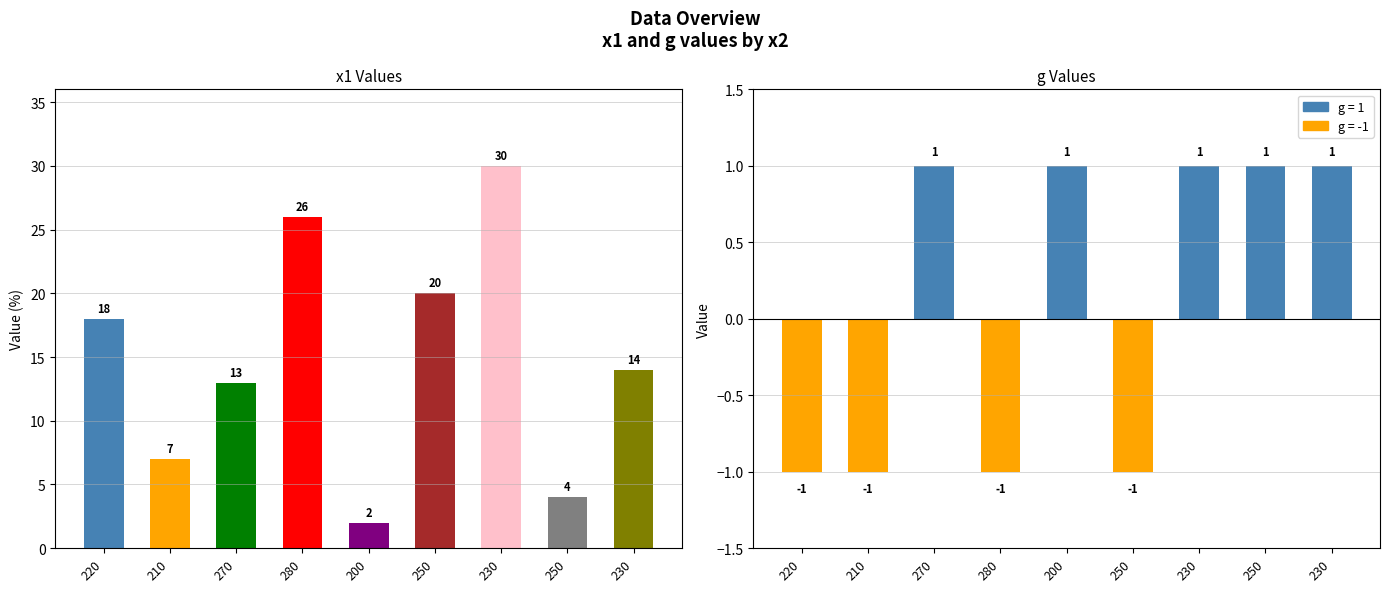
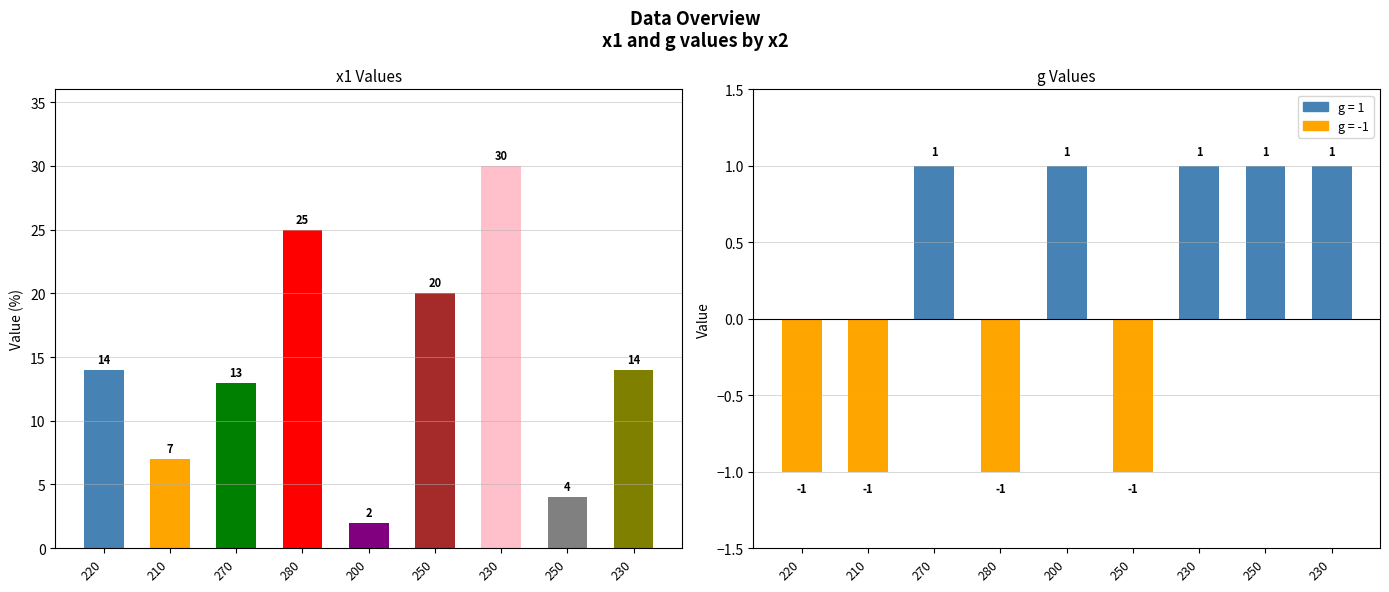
x1 Values, 220: 18 -> 14
x1 Values, 280: 26 -> 25
